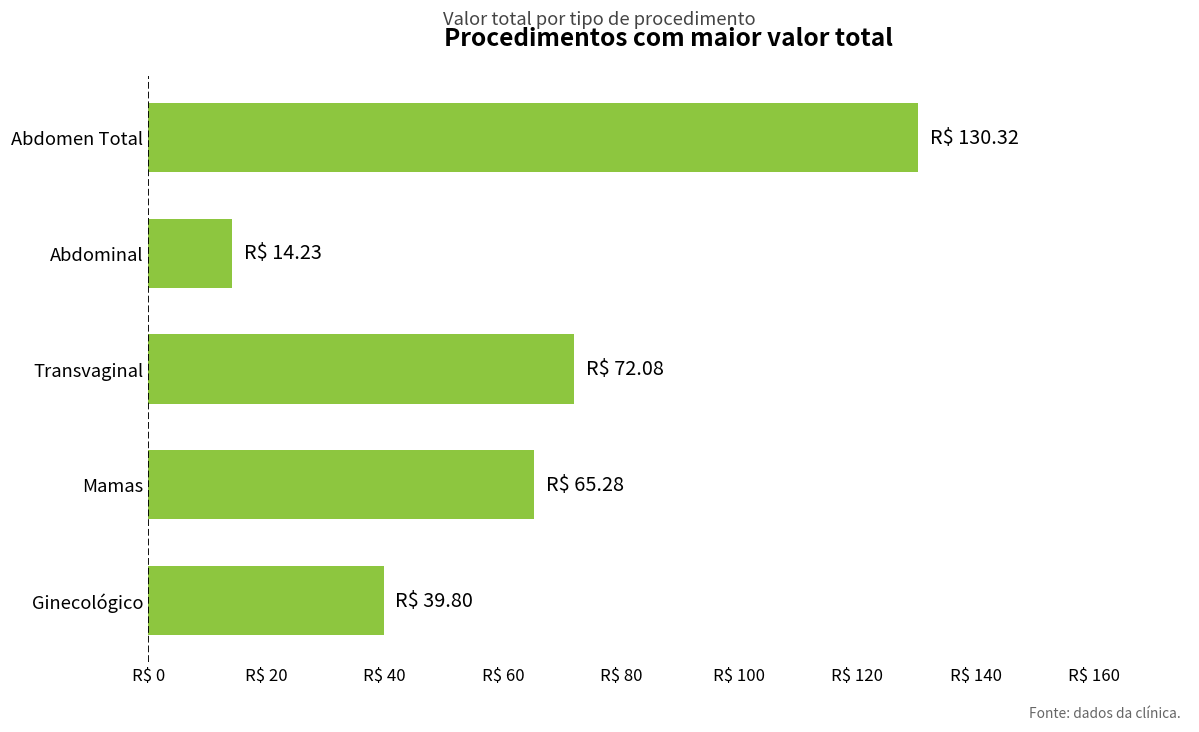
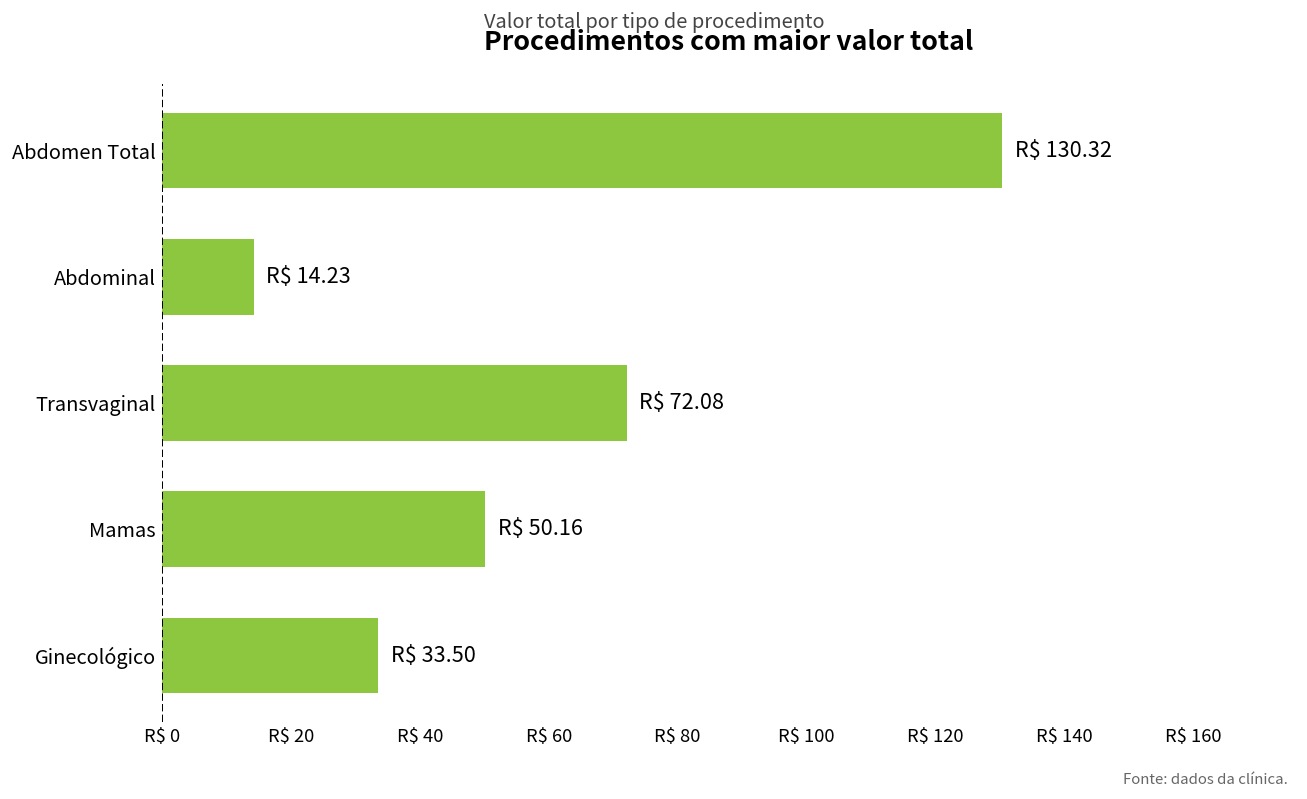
Mamas: 65.28 -> 50.16
Ginecológico: 39.80 -> 33.50
